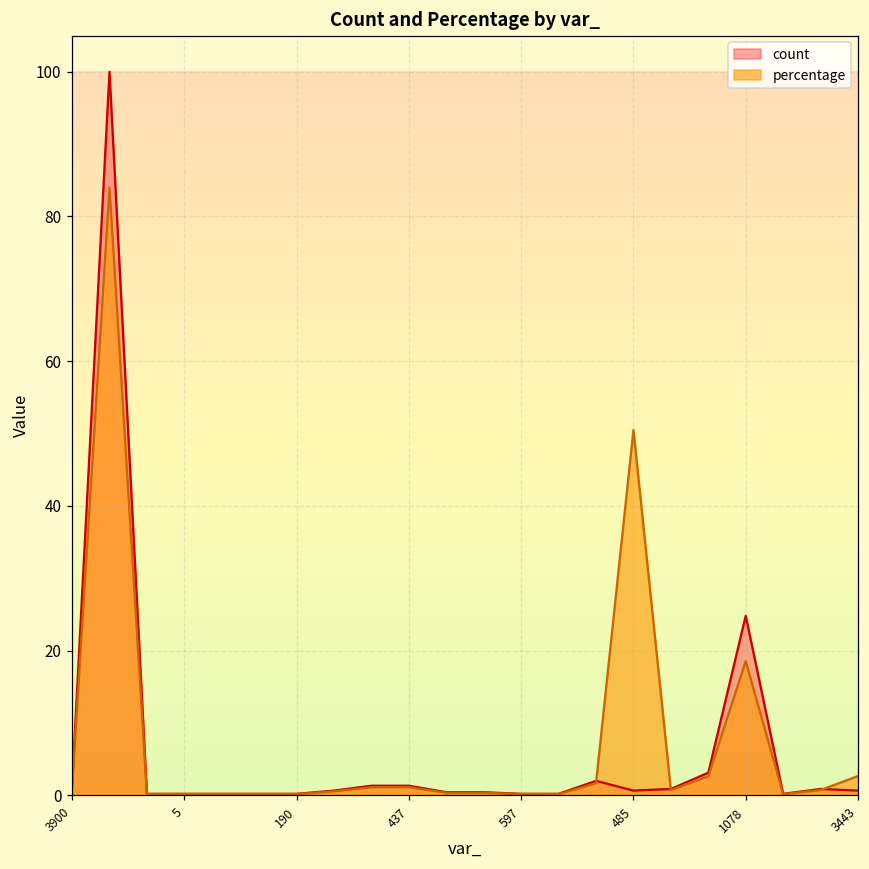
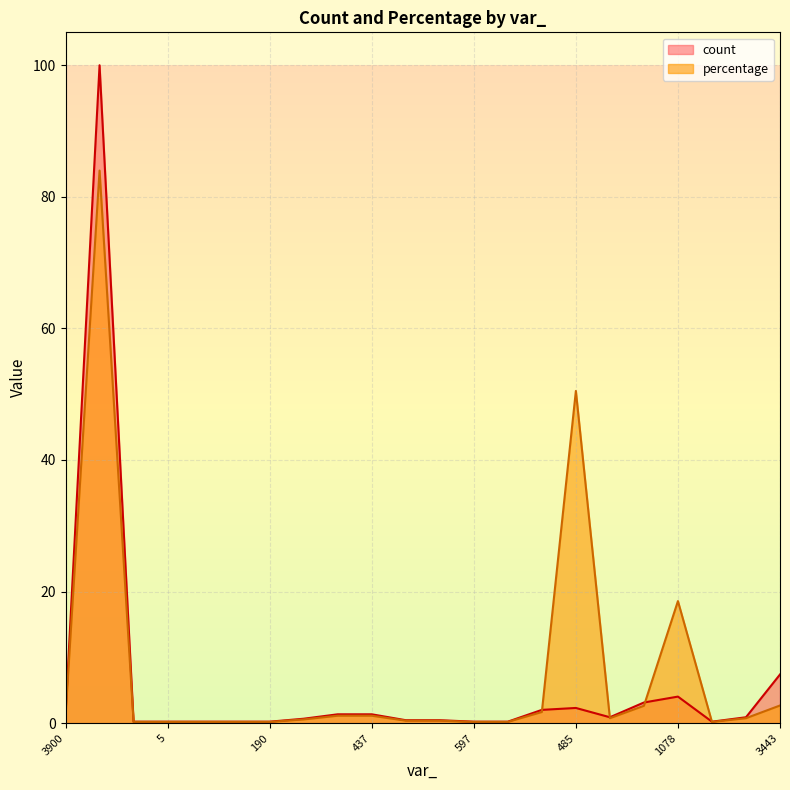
count, 485: 1 -> 2
count, 1078: 25 -> 4
count, 3443: 1 -> 7
